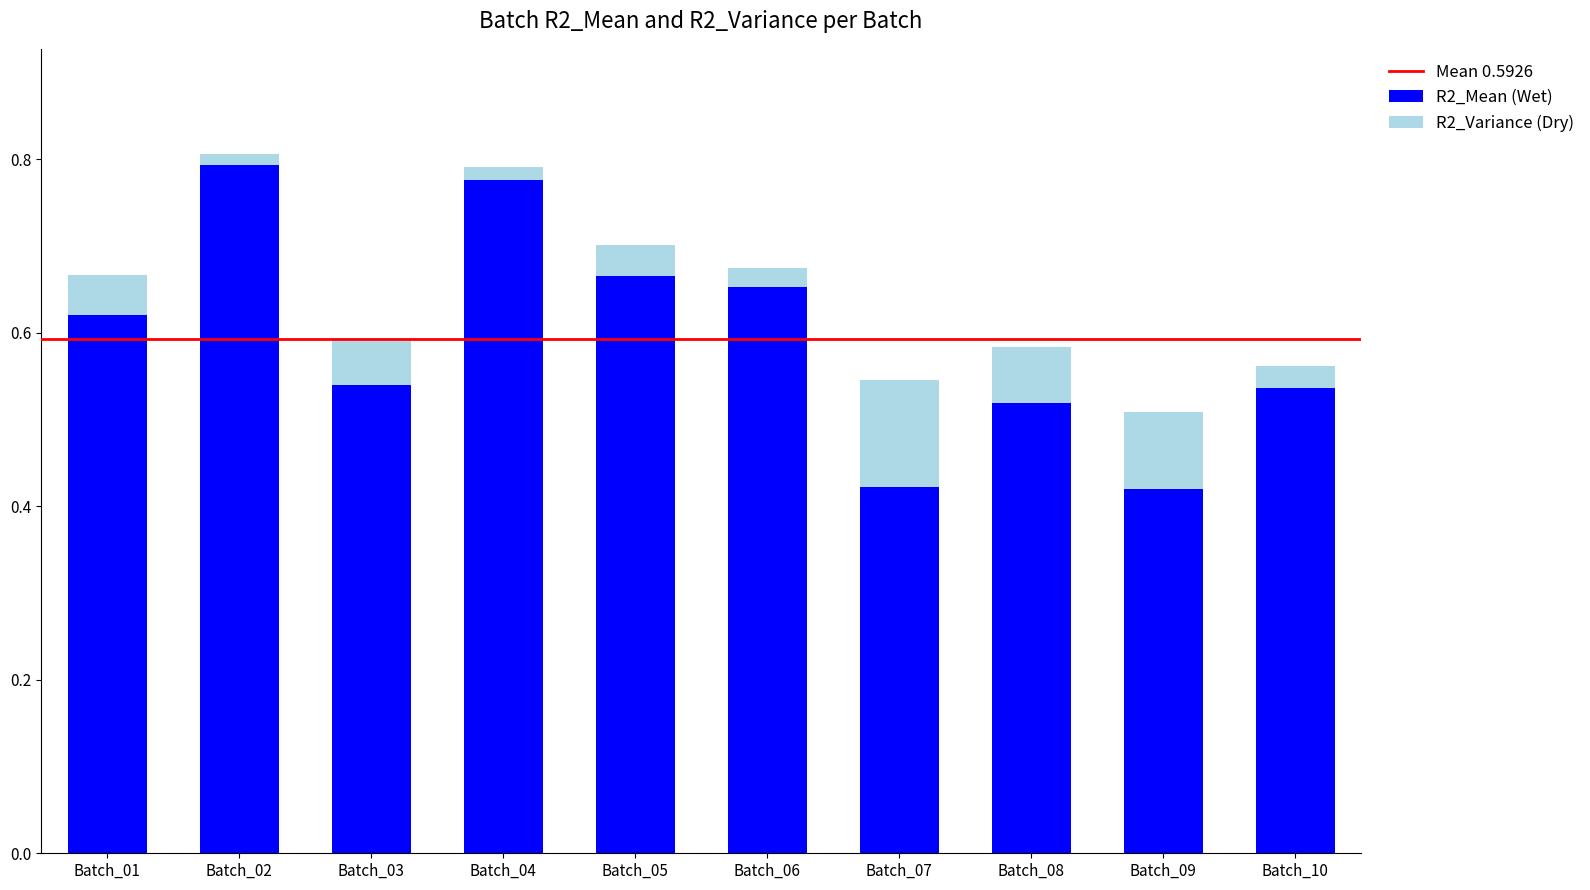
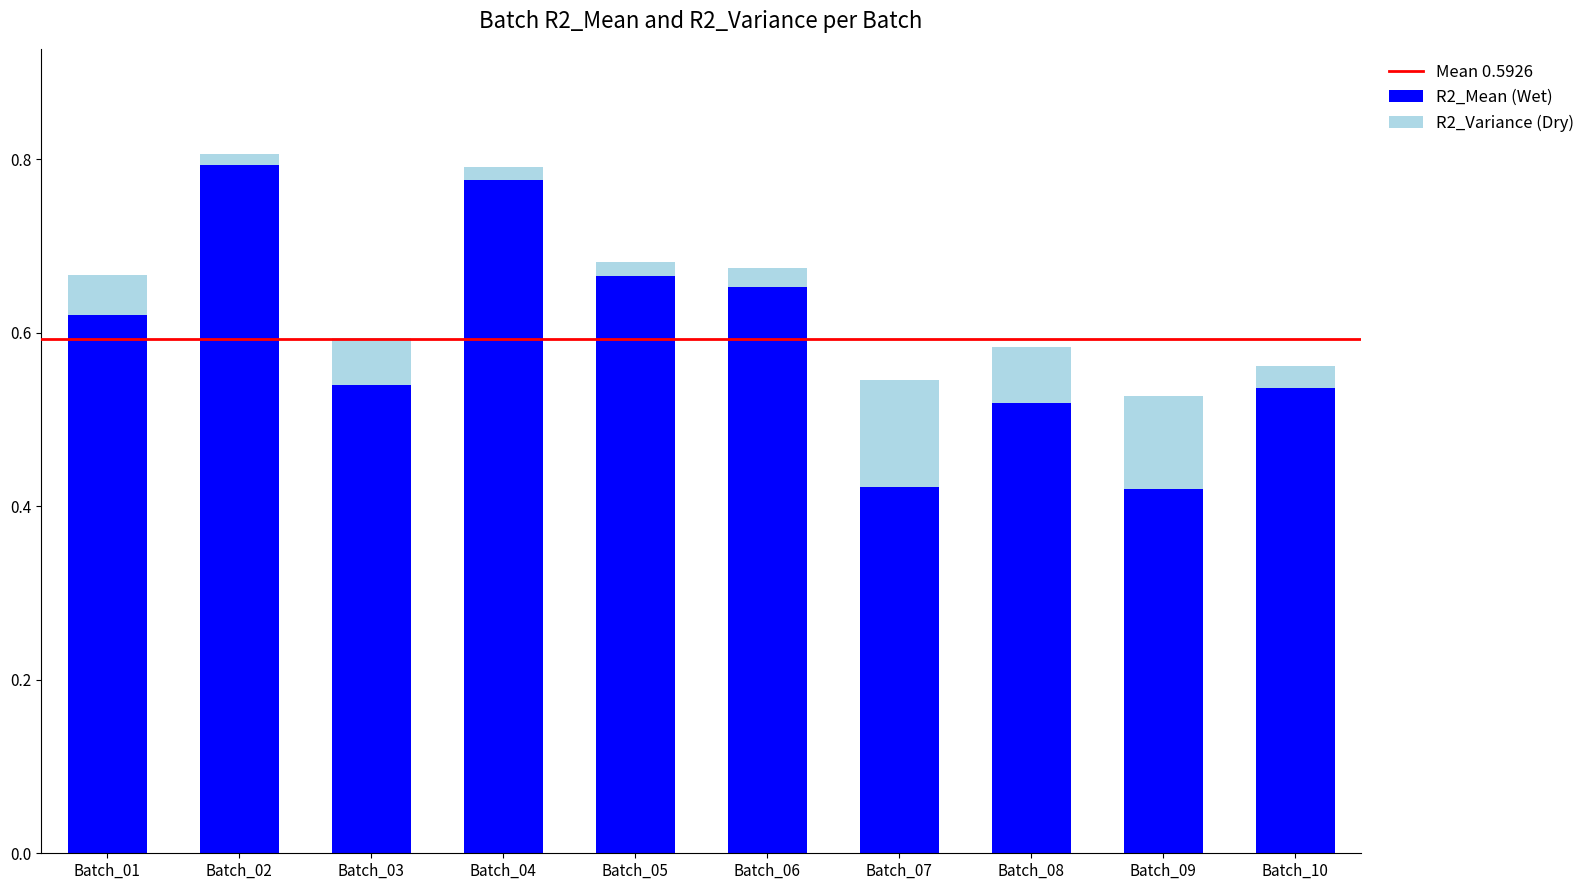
R2_Variance (Dry), Batch_05: 0.04 -> 0.02
R2_Variance (Dry), Batch_09: 0.09 -> 0.11
